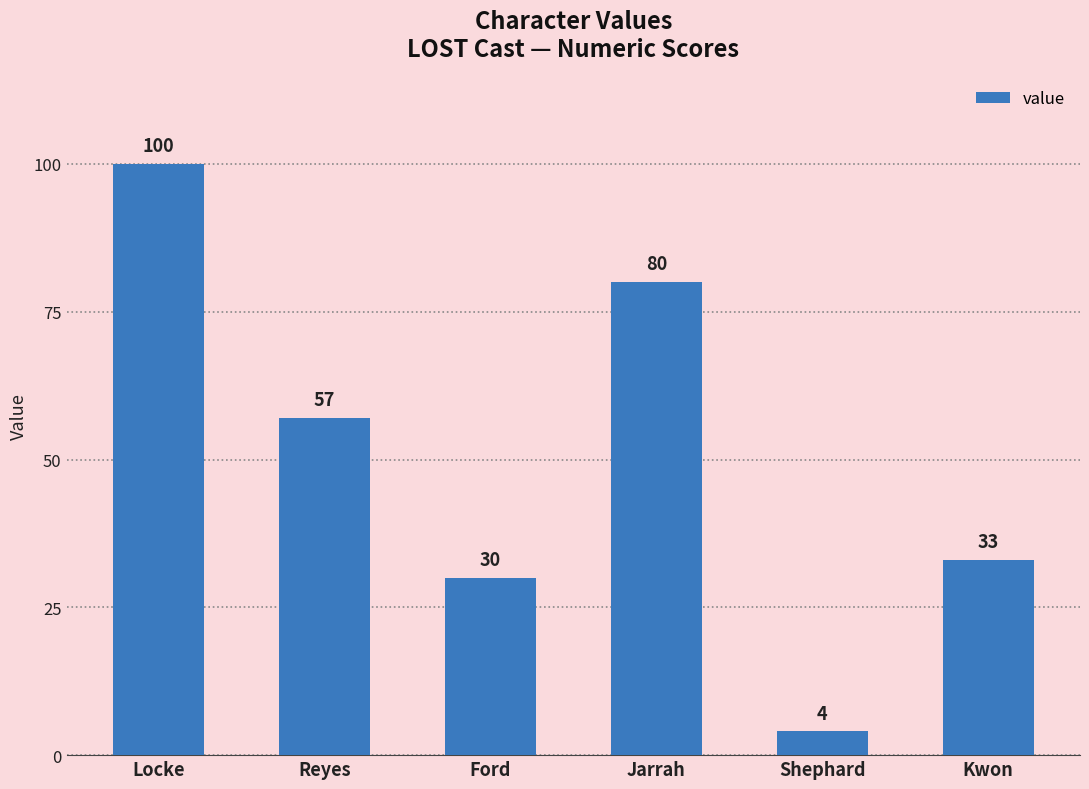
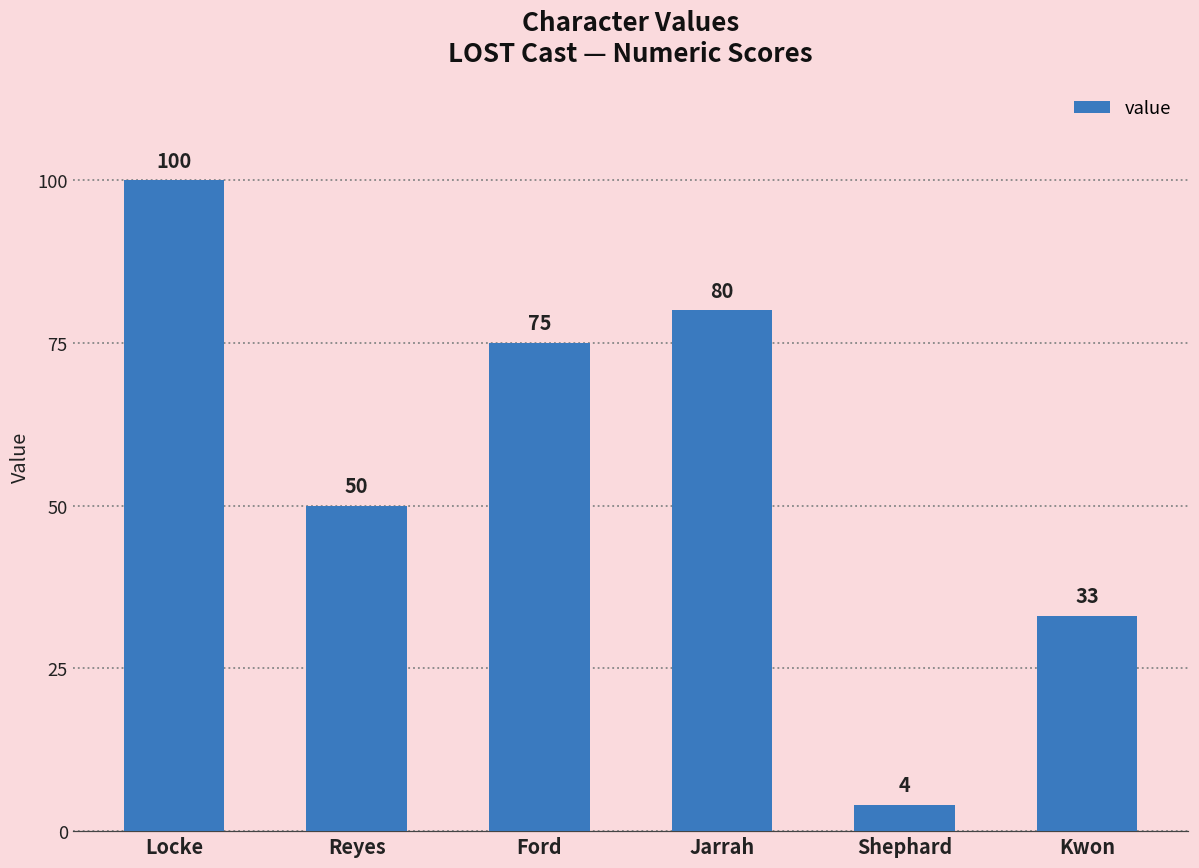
Reyes: 57 -> 50
Ford: 30 -> 75
